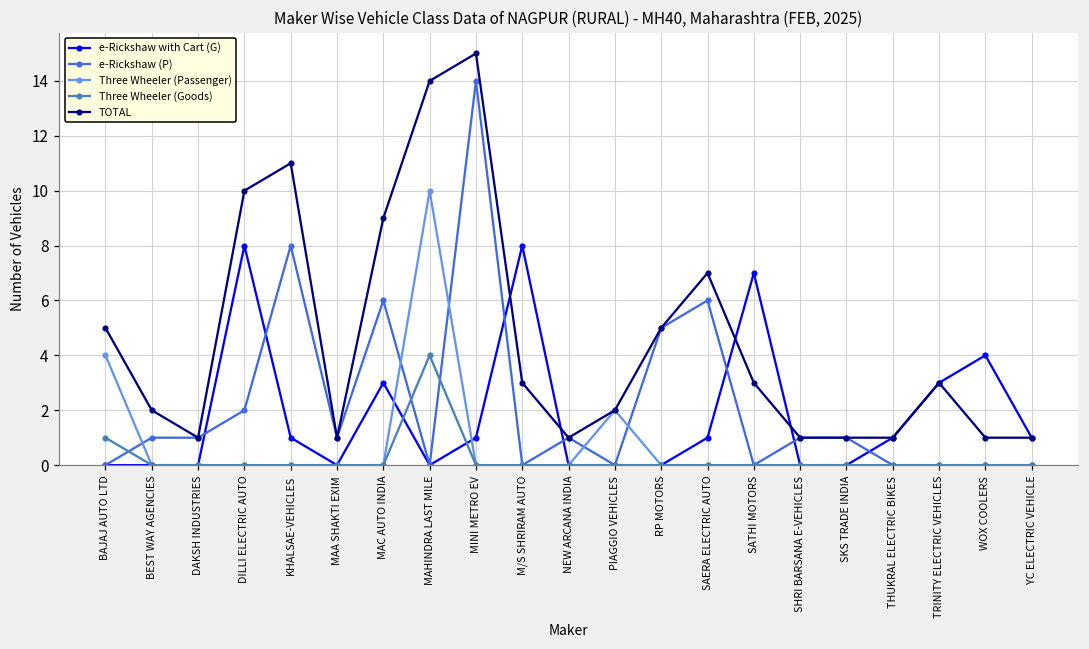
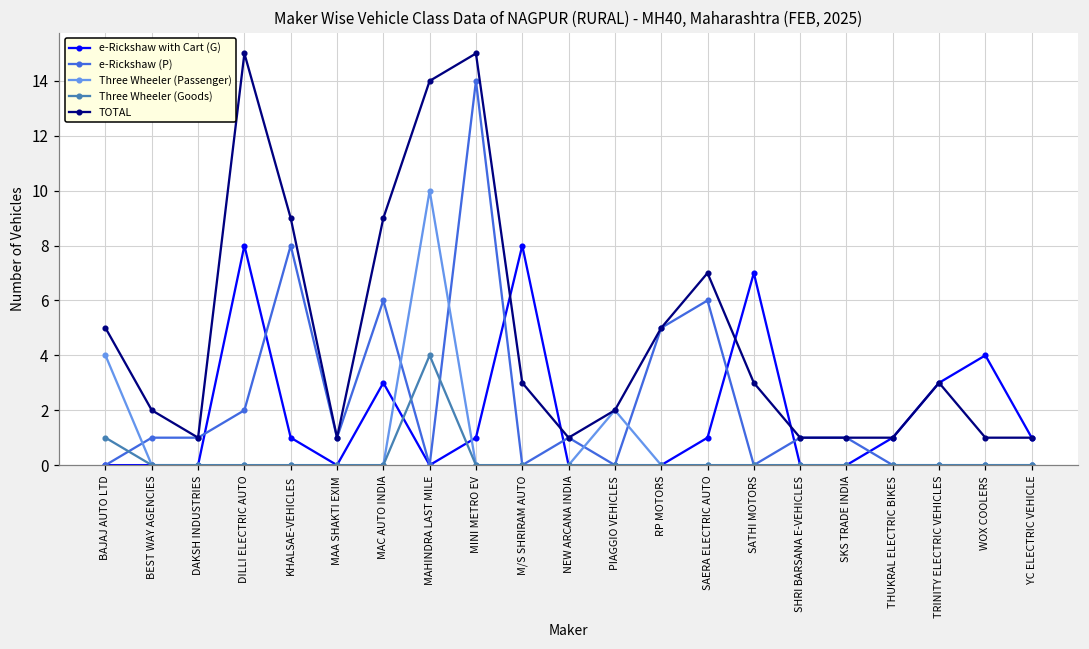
TOTAL, DILLI ELECTRIC AUTO: 10 -> 15
TOTAL, KHALSAE-VEHICLES: 11 -> 9
